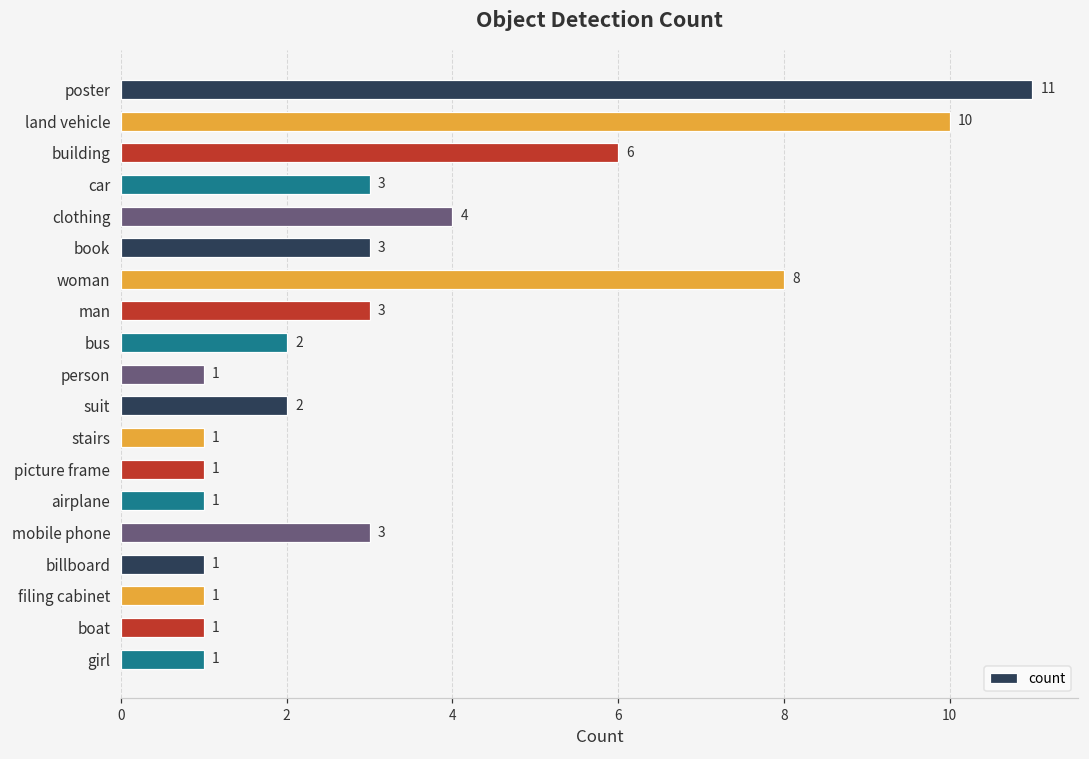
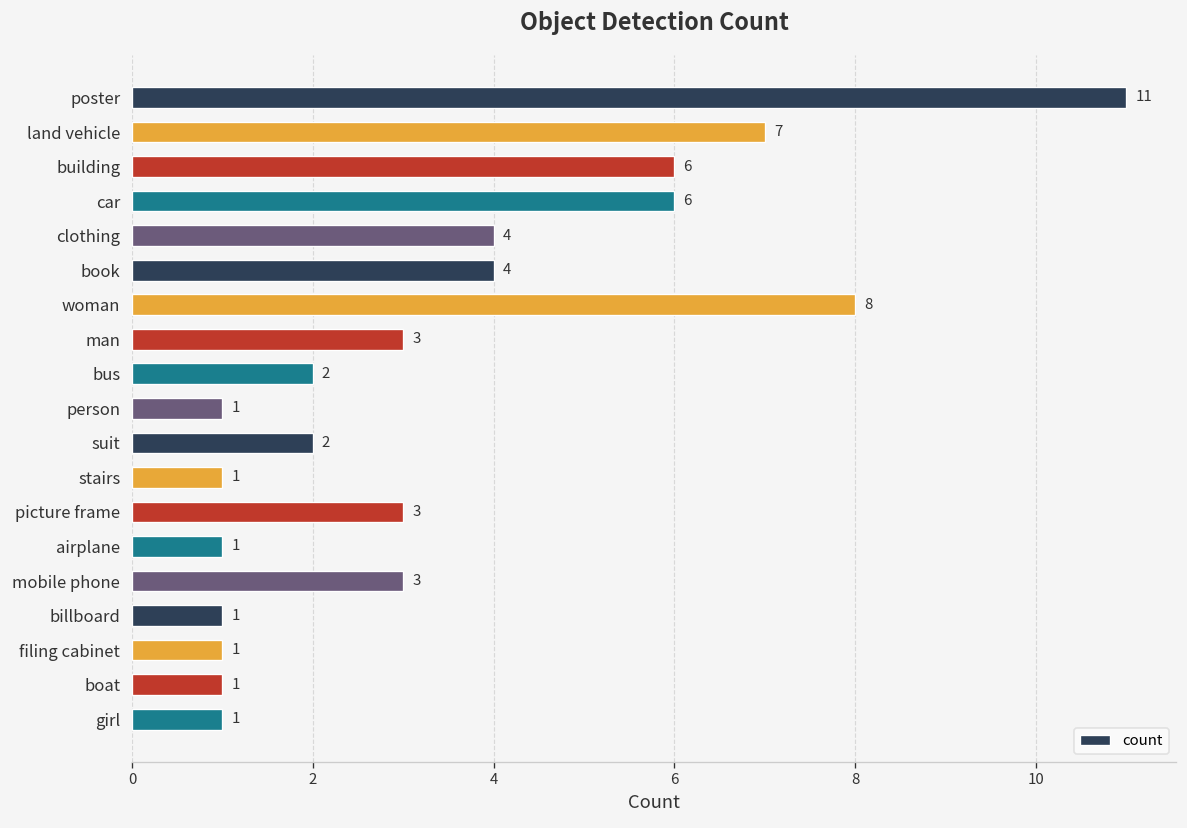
land vehicle: 10 -> 7
car: 3 -> 6
book: 3 -> 4
picture frame: 1 -> 3
